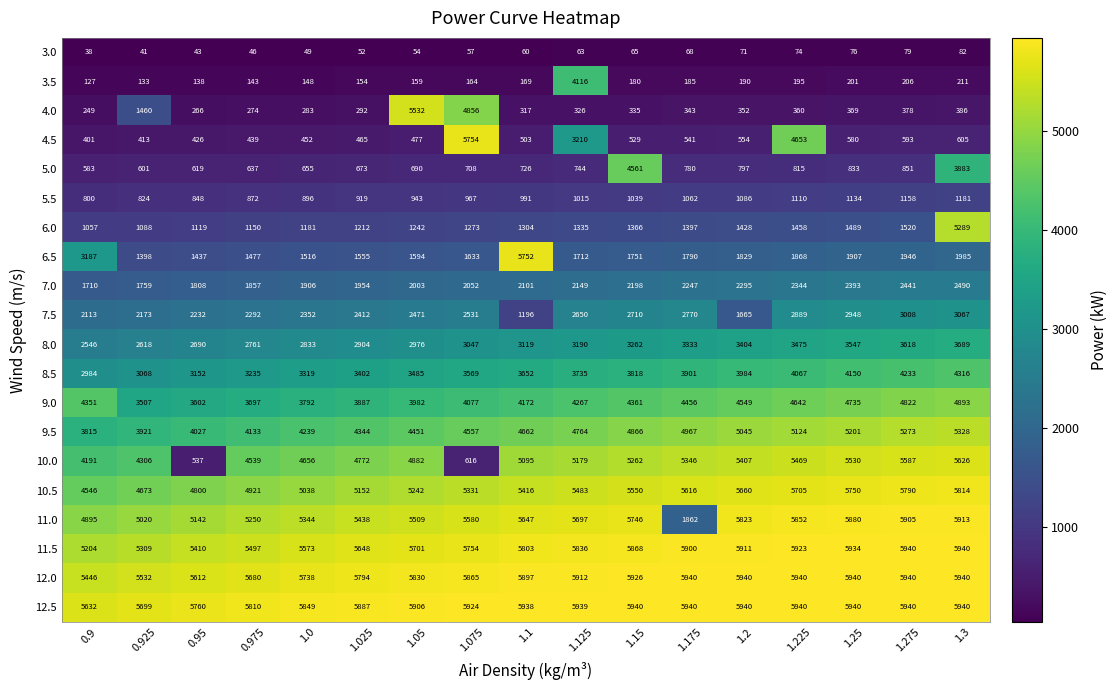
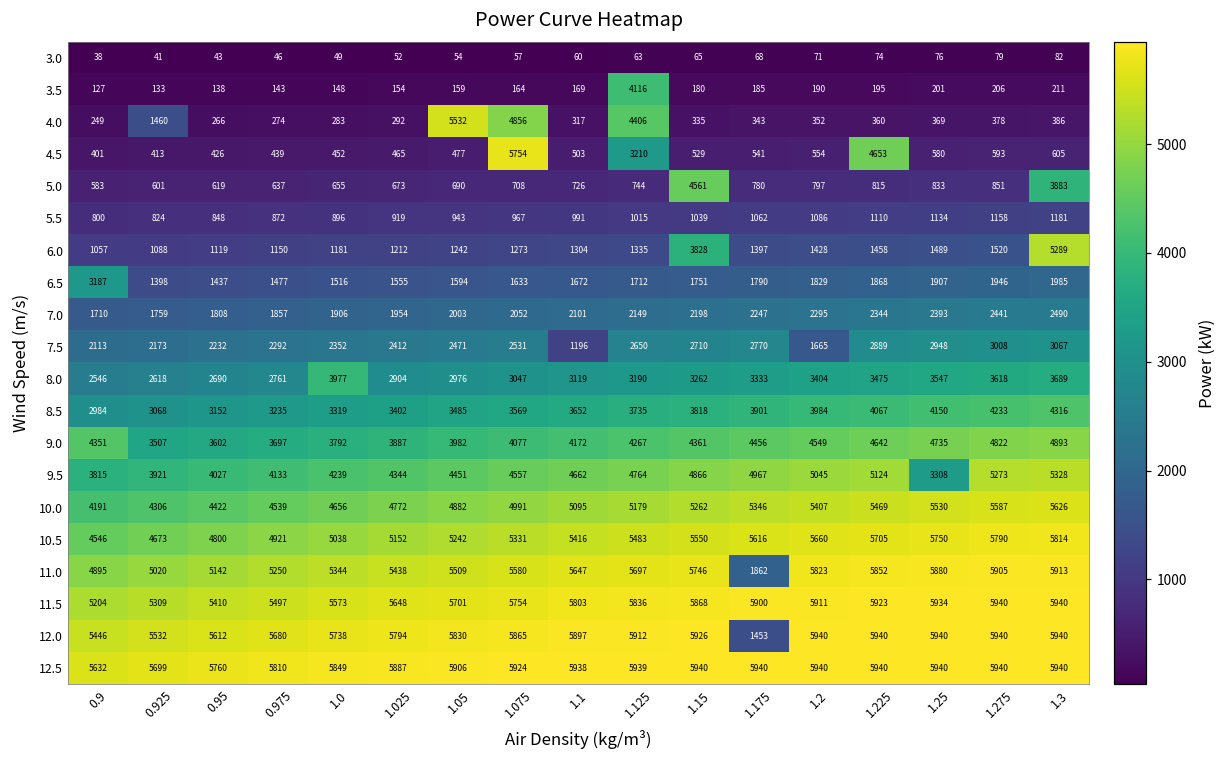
4.0, 1.125: 326 -> 4406
6.0, 1.15: 1366 -> 3828
6.5, 1.1: 5752 -> 1672
8.0, 1.0: 2833 -> 3977
9.5, 1.25: 5201 -> 3308
10.0, 0.95: 537 -> 4422
10.0, 1.075: 616 -> 4991
12.0, 1.175: 5940 -> 1453
